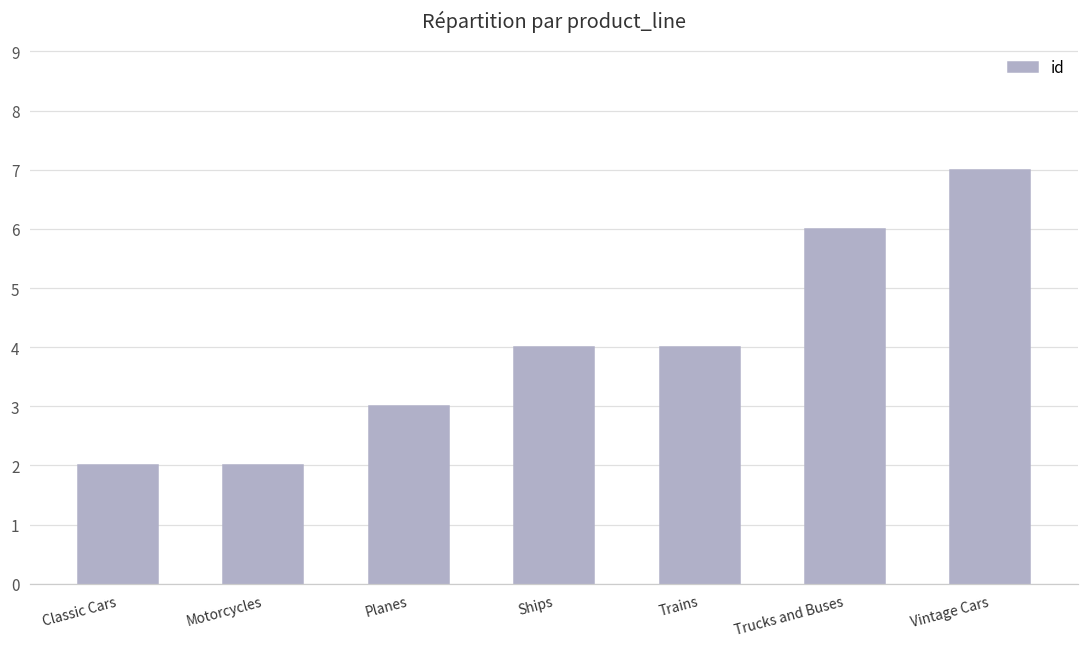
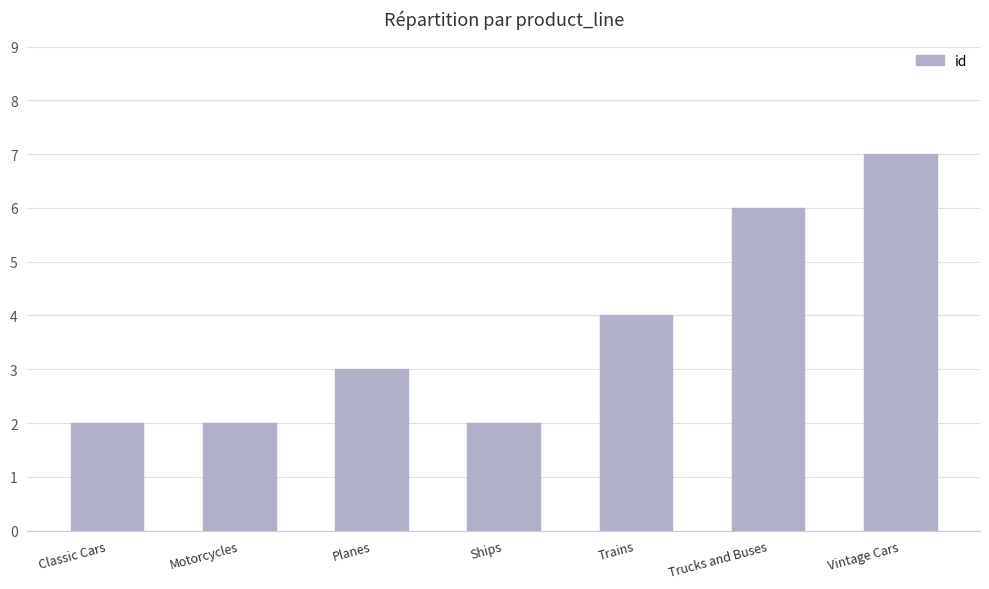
Ships: 4 -> 2
